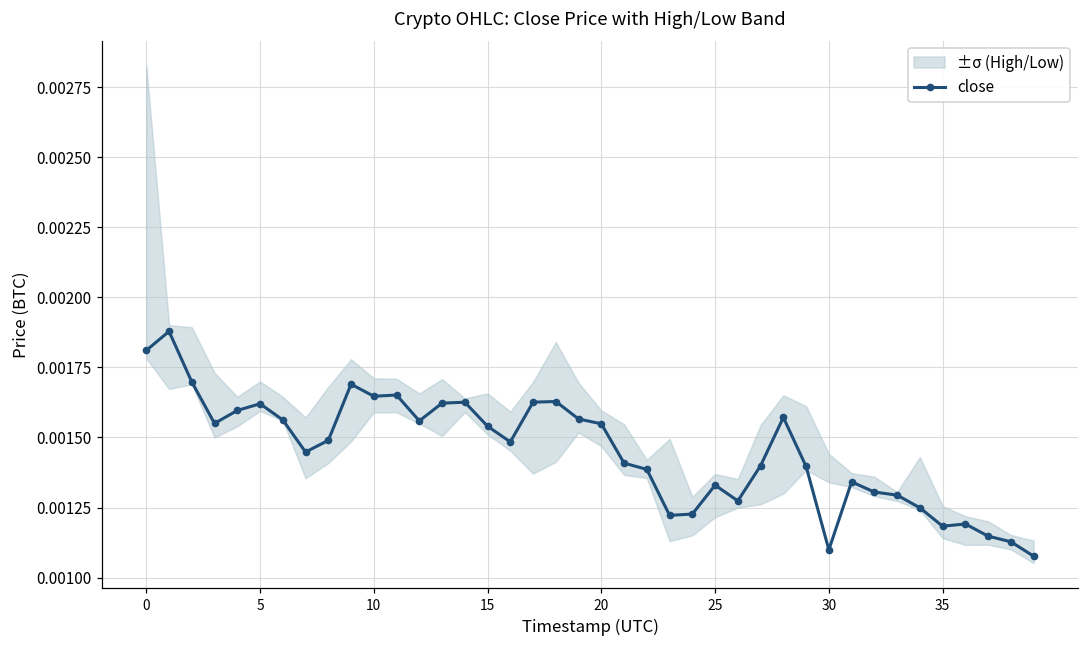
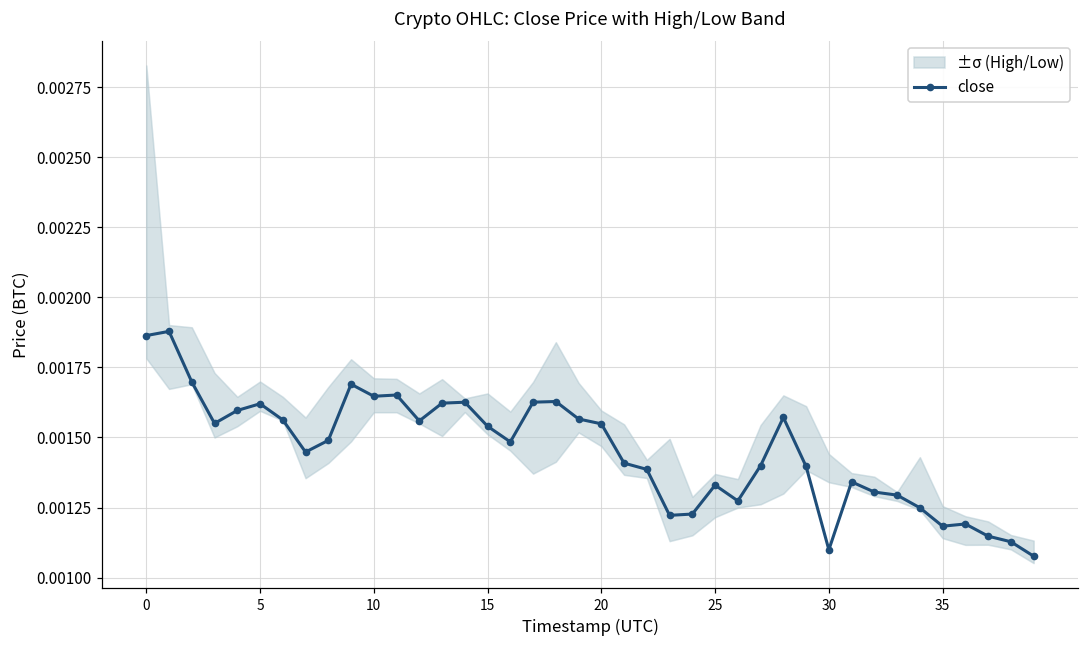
close, 0: 0.00181 -> 0.00186
